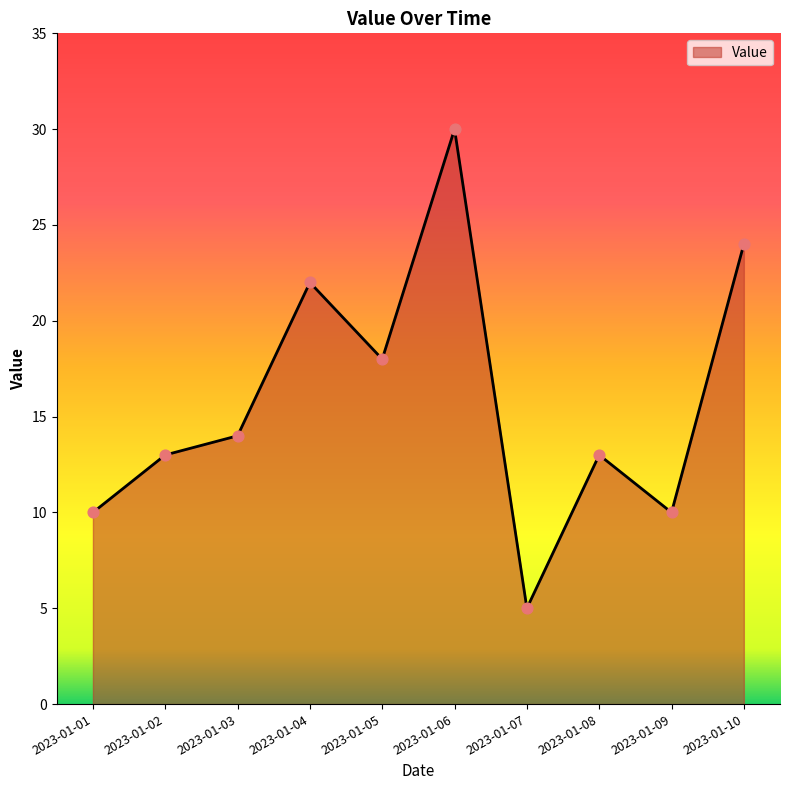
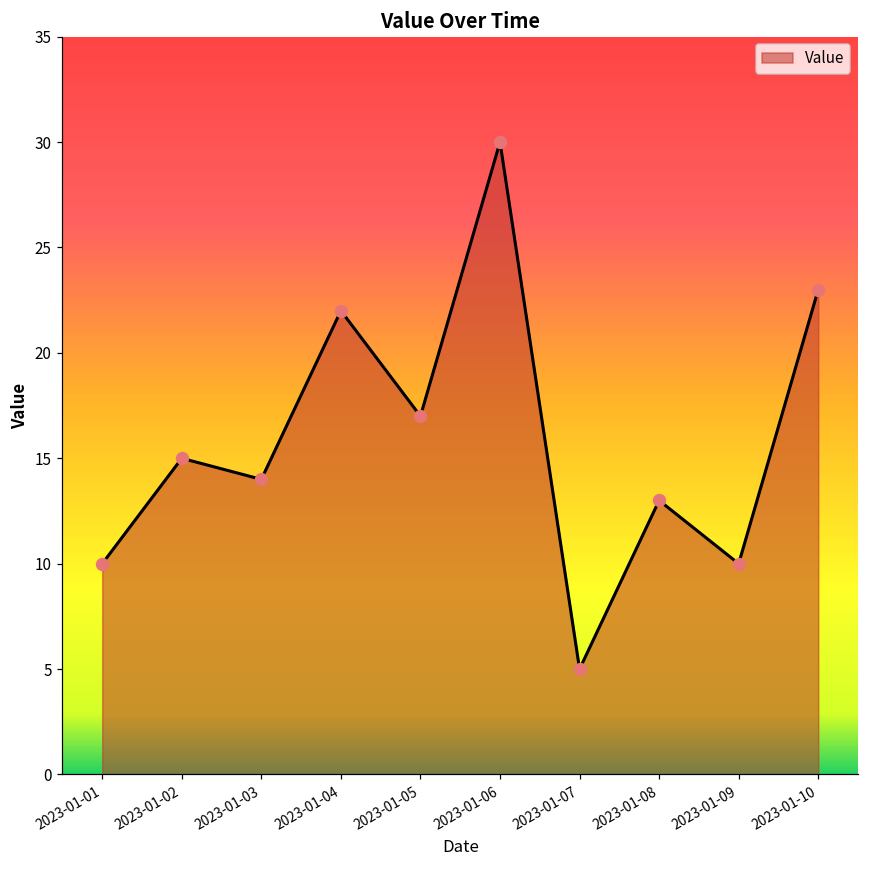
2023-01-02: 13 -> 15
2023-01-05: 18 -> 17
2023-01-10: 24 -> 23
